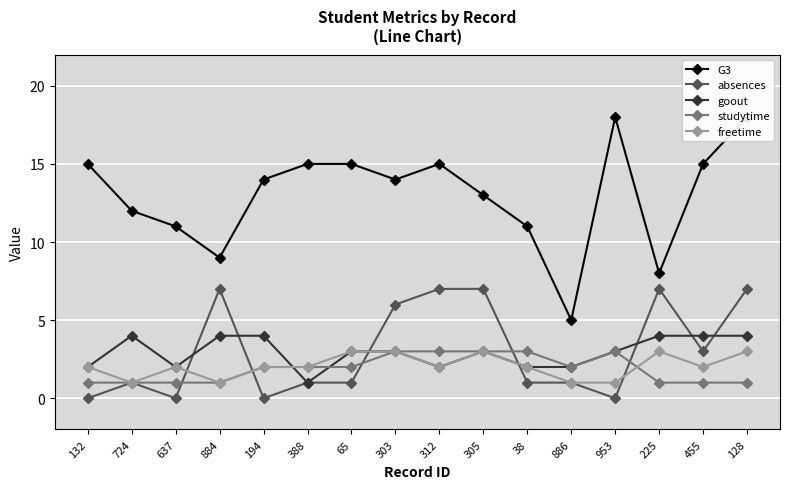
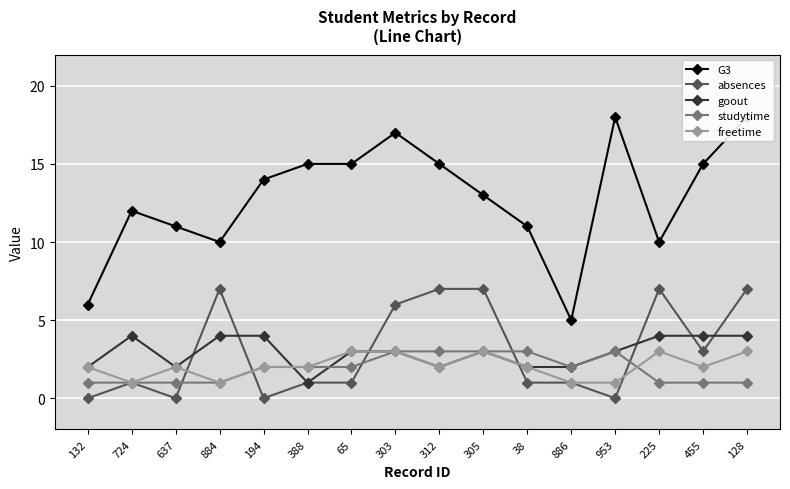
G3, 132: 15 -> 6
G3, 884: 9 -> 10
G3, 303: 14 -> 17
G3, 225: 8 -> 10
